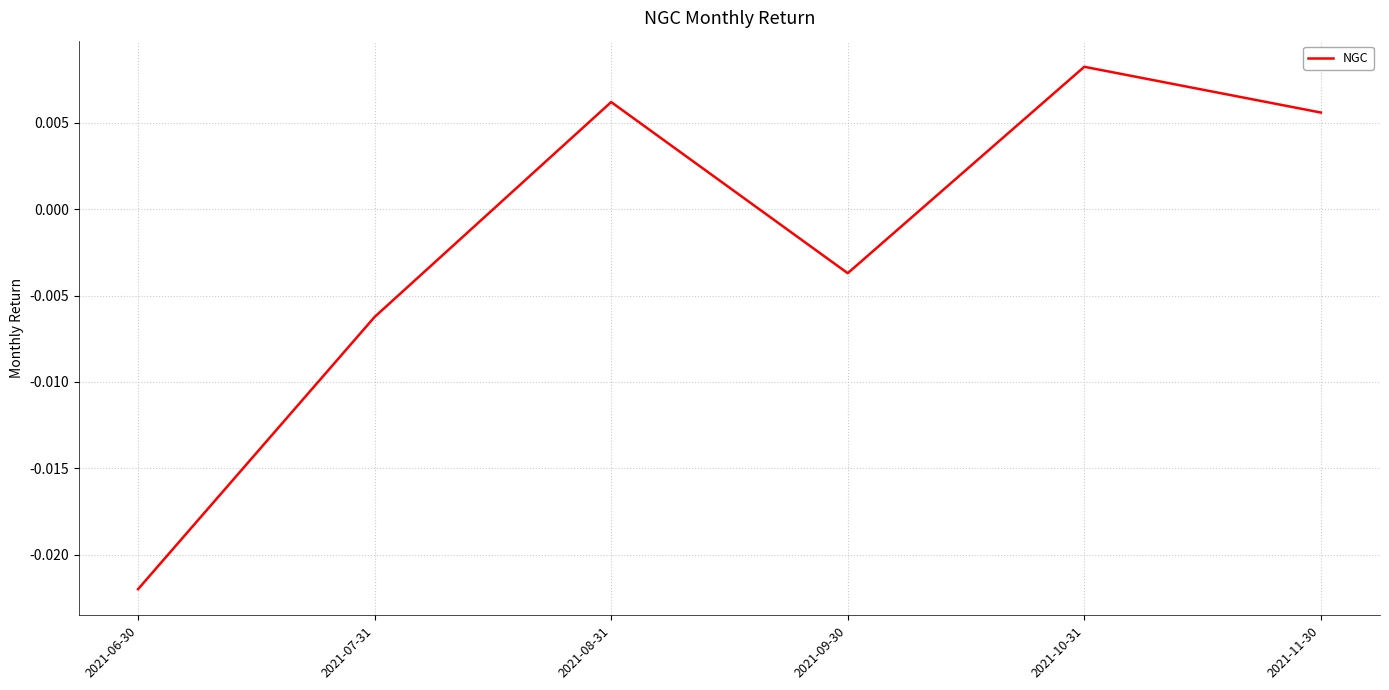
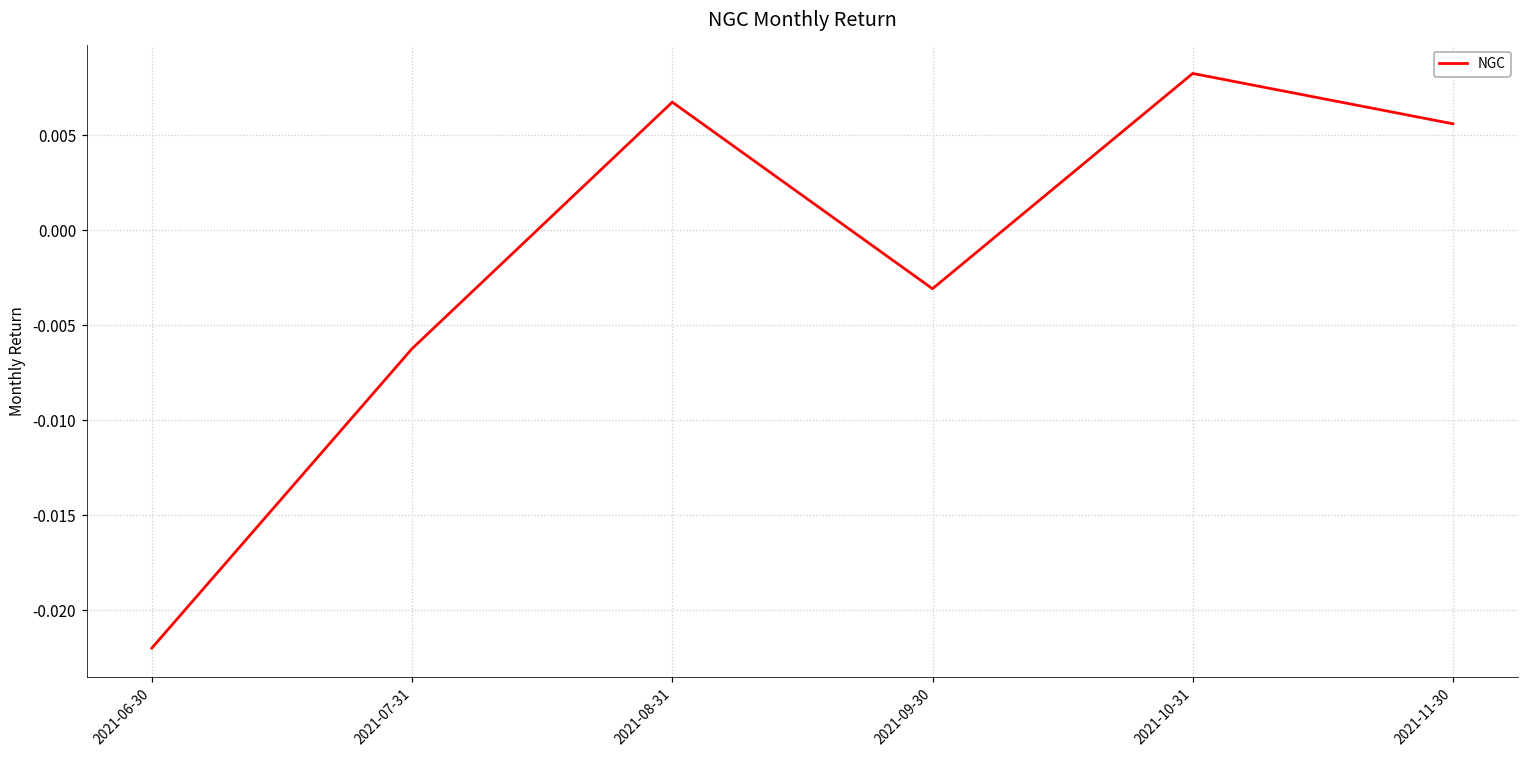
2021-08-31: 0.0062 -> 0.0067
2021-09-30: -0.0037 -> -0.0031
